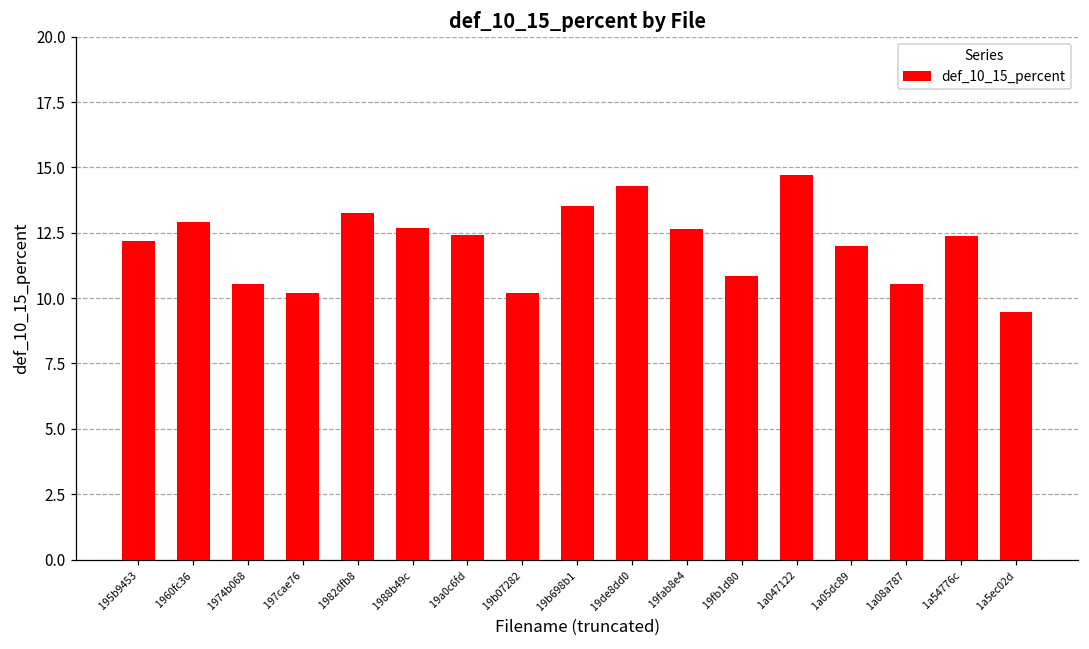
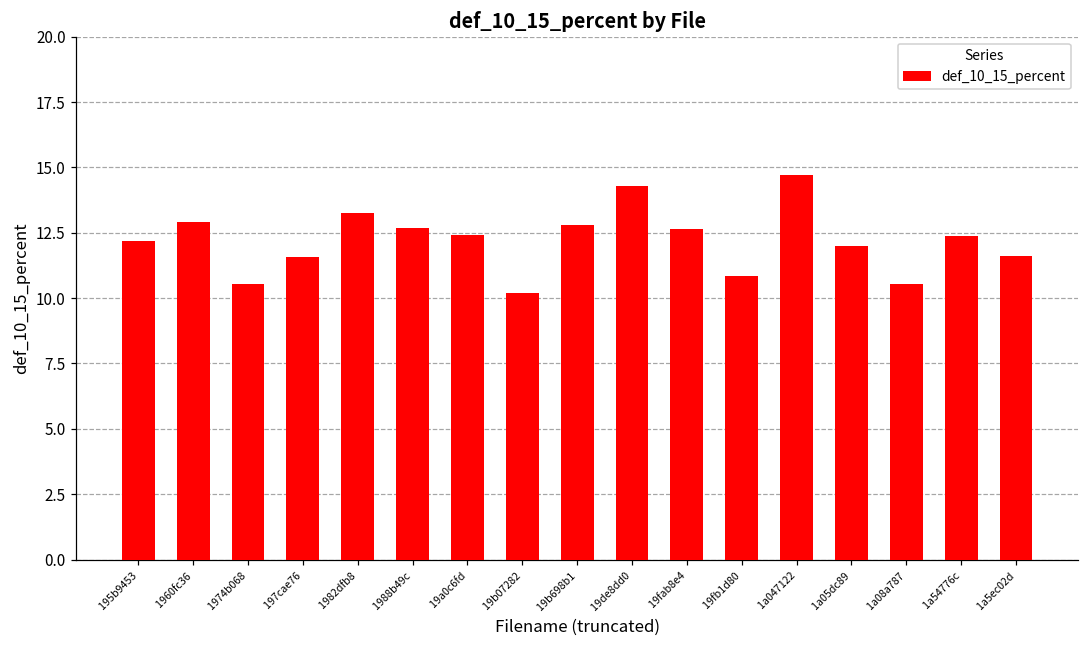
197cae76: 10.2 -> 11.6
19b698b1: 13.5 -> 12.8
1a5ec02d: 9.5 -> 11.6
